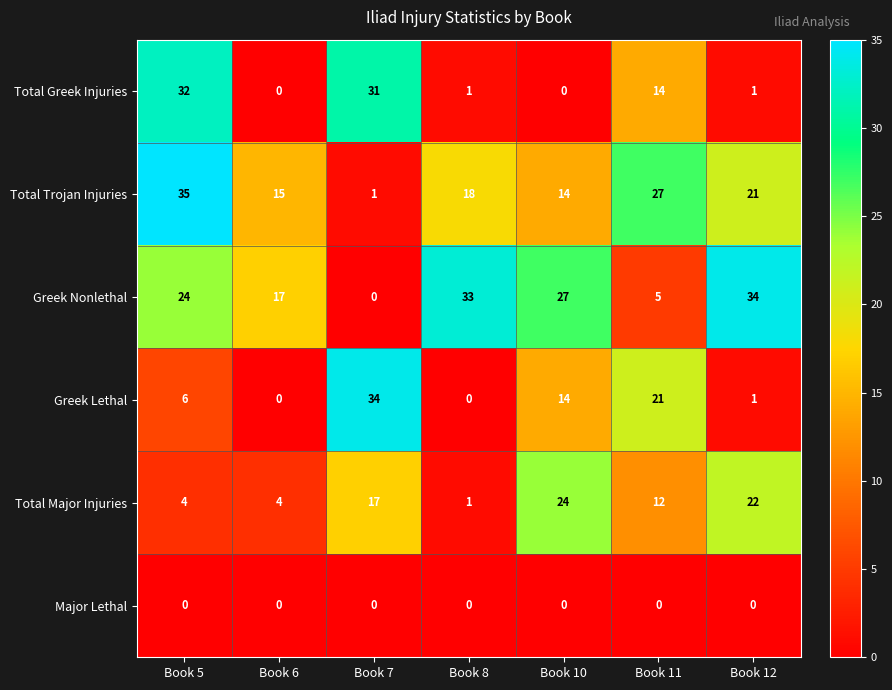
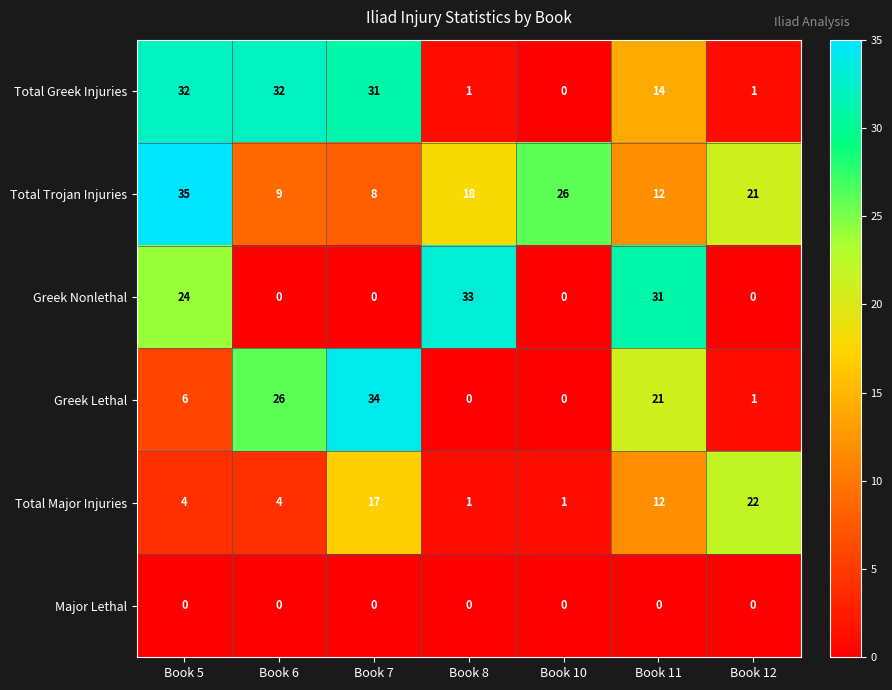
Total Greek Injuries, Book 6: 0 -> 32
Total Trojan Injuries, Book 6: 15 -> 9
Total Trojan Injuries, Book 7: 1 -> 8
Total Trojan Injuries, Book 10: 14 -> 26
Total Trojan Injuries, Book 11: 27 -> 12
Greek Nonlethal, Book 6: 17 -> 0
Greek Nonlethal, Book 10: 27 -> 0
Greek Nonlethal, Book 11: 5 -> 31
Greek Nonlethal, Book 12: 34 -> 0
Greek Lethal, Book 6: 0 -> 26
Greek Lethal, Book 10: 14 -> 0
Total Major Injuries, Book 10: 24 -> 1
